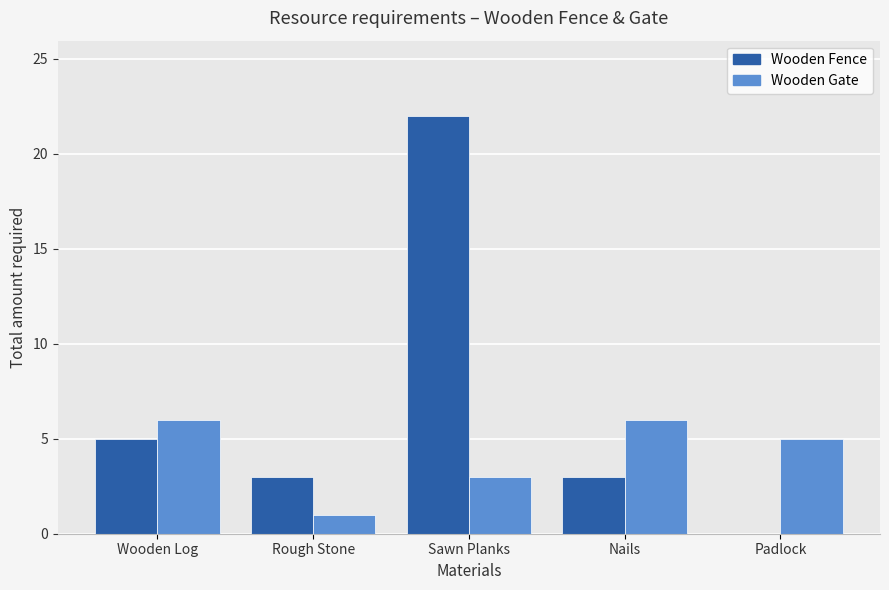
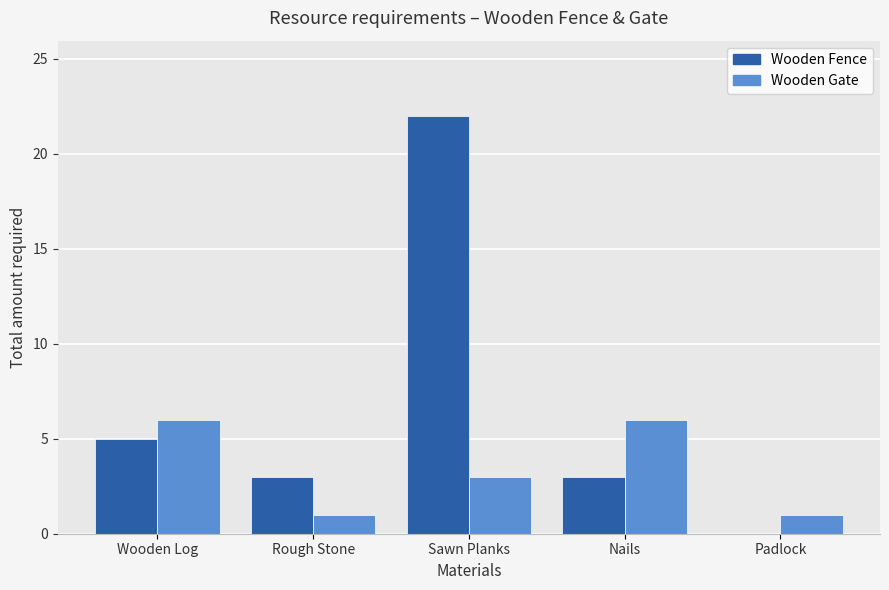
Wooden Gate, Padlock: 5 -> 1
